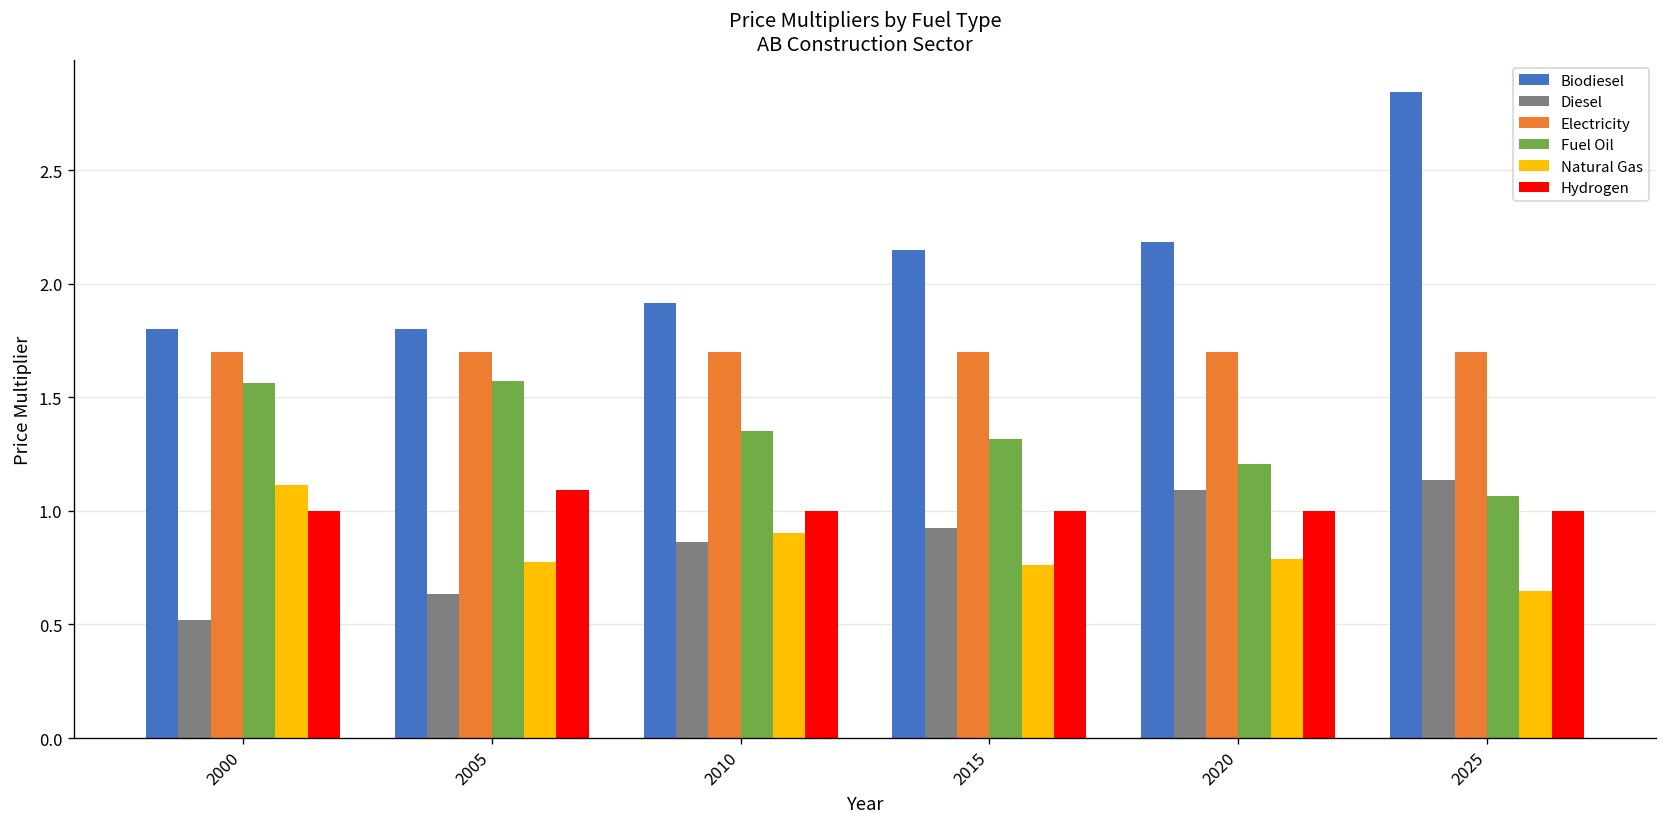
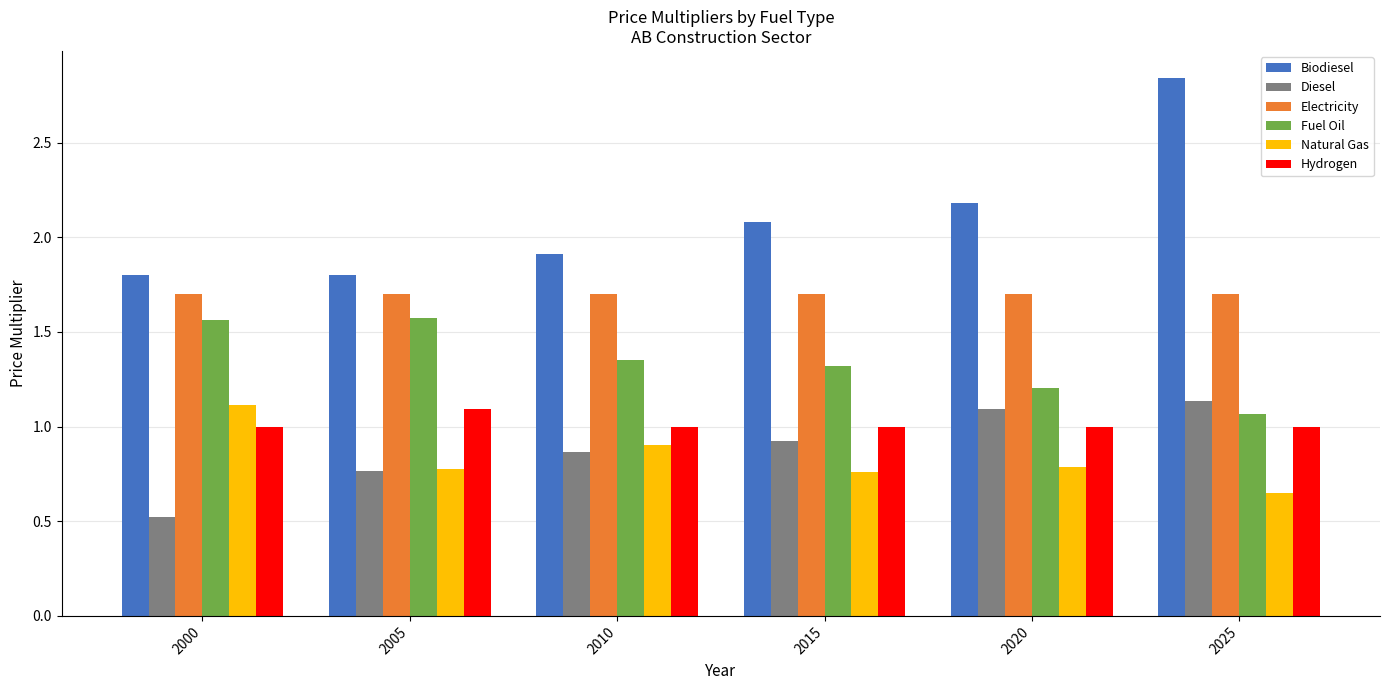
Diesel, 2005: 0.64 -> 0.76
Biodiesel, 2015: 2.15 -> 2.08
